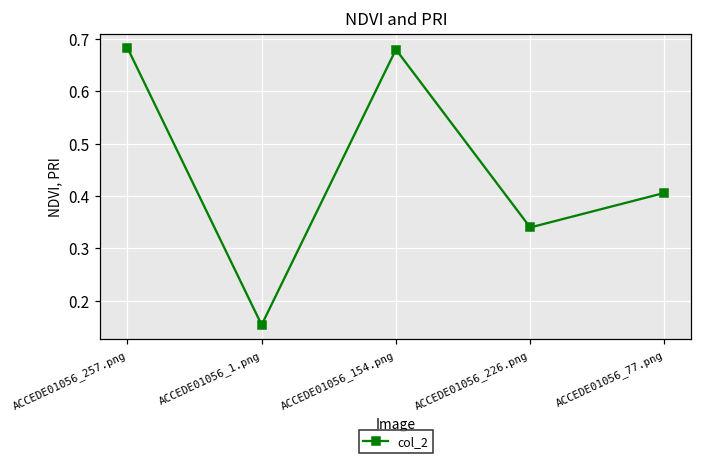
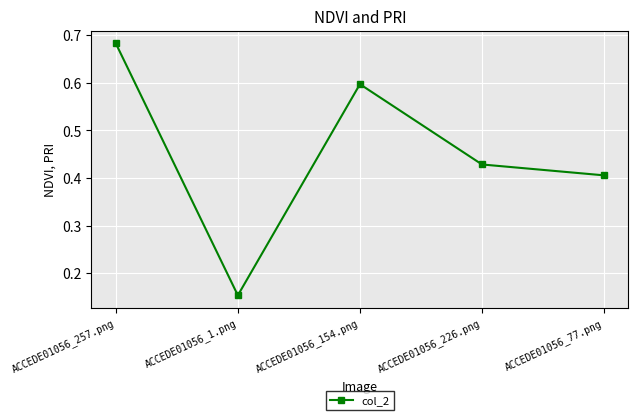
ACCEDE01056_154.png: 0.68 -> 0.60
ACCEDE01056_226.png: 0.34 -> 0.43
